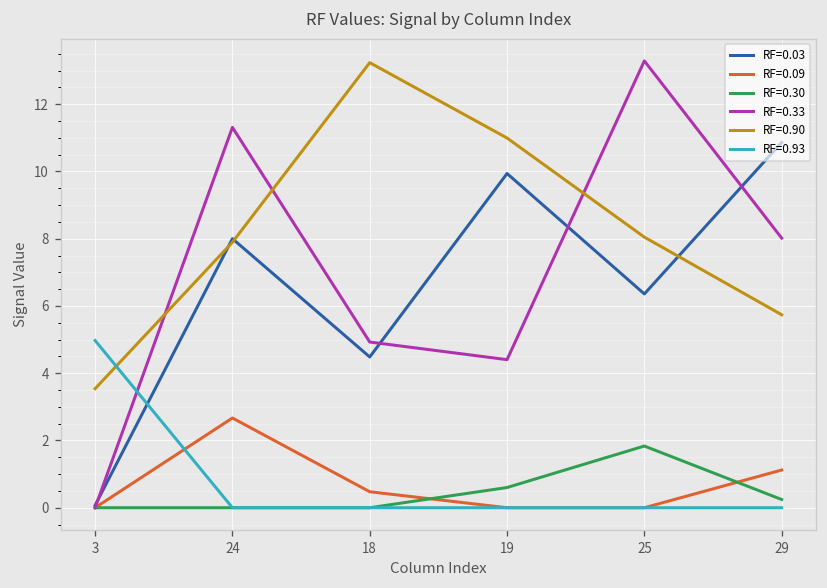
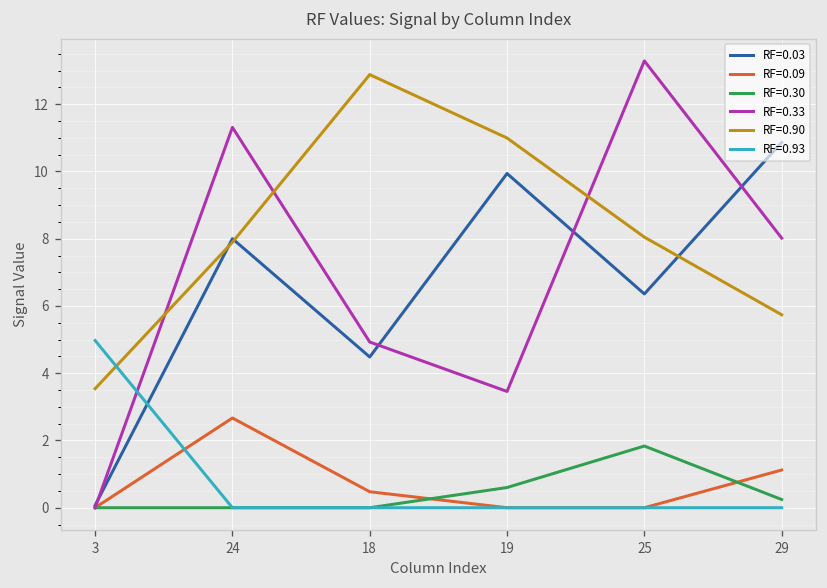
RF=0.90, 18: 13.2 -> 12.9
RF=0.33, 19: 4.4 -> 3.5
